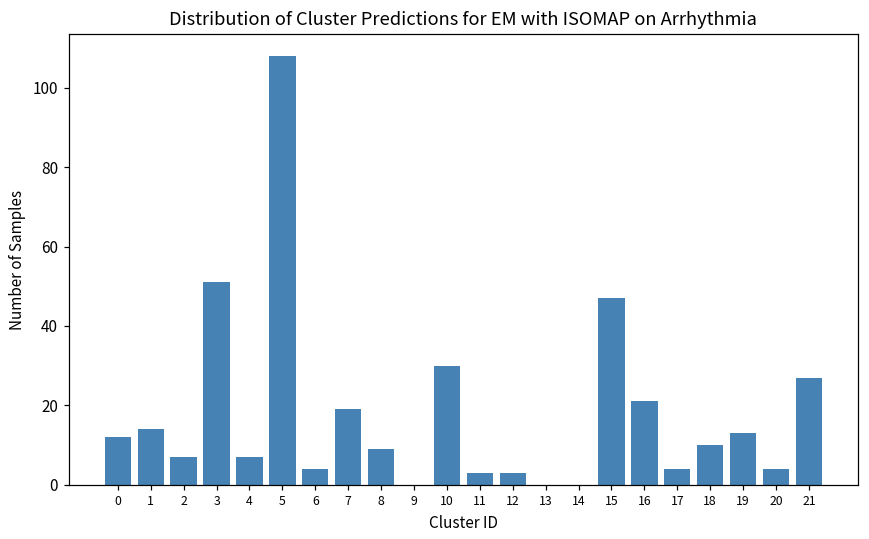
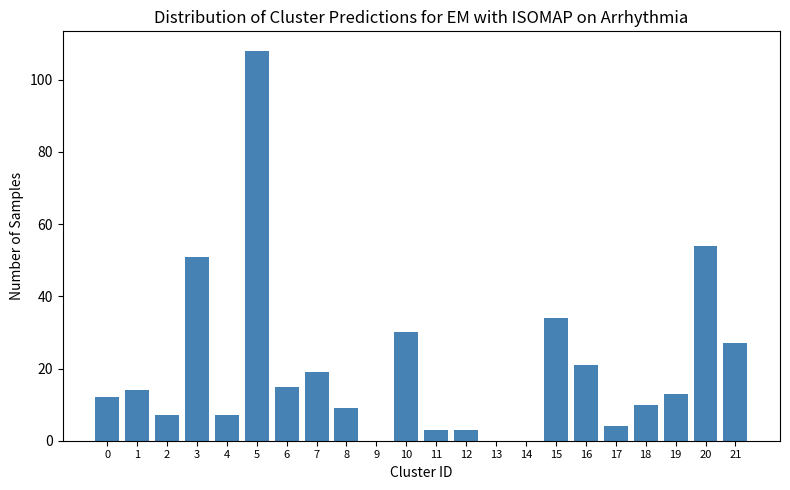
6: 4 -> 15
15: 47 -> 34
20: 4 -> 54
